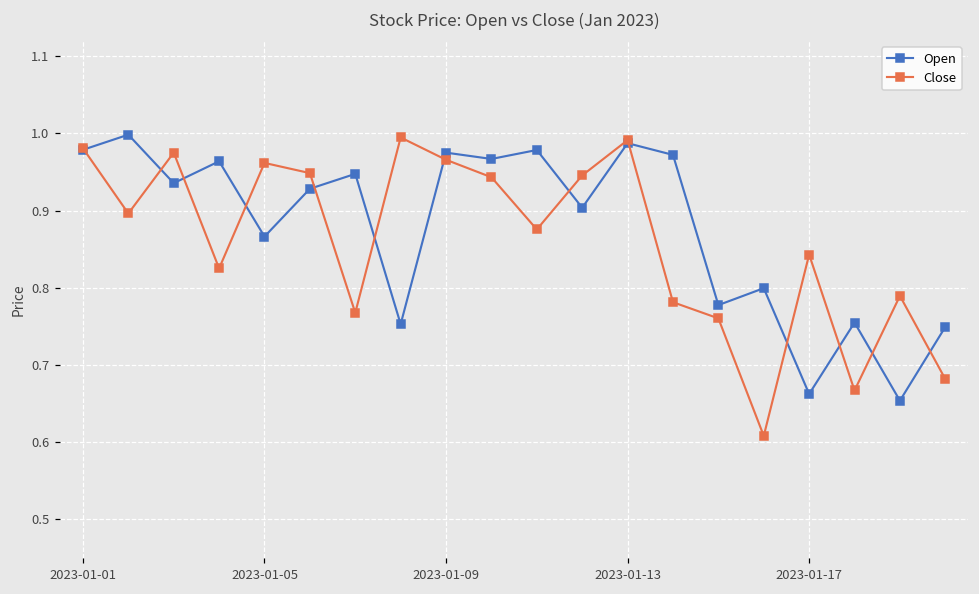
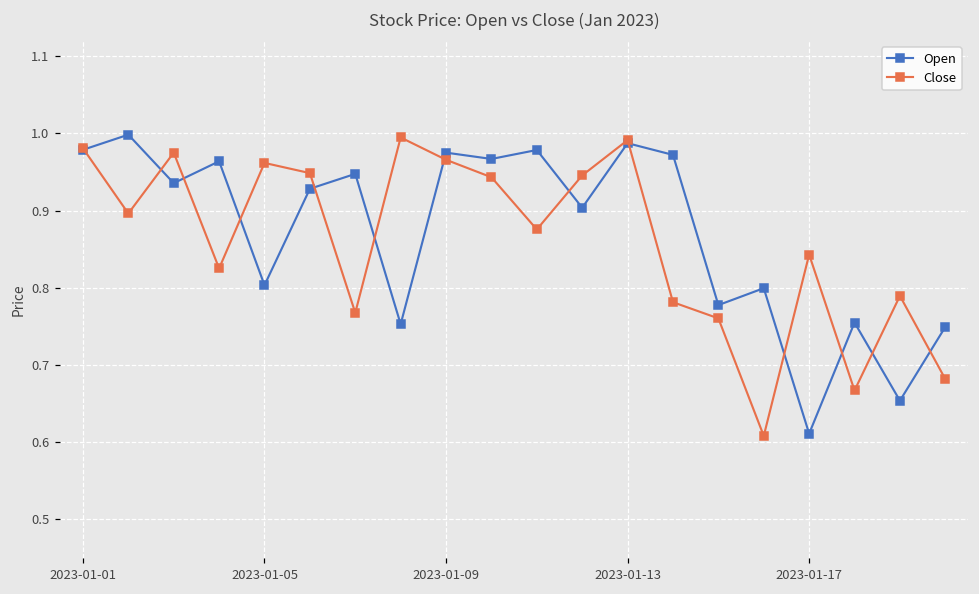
Open, 2023-01-05: 0.87 -> 0.80
Open, 2023-01-17: 0.66 -> 0.61
